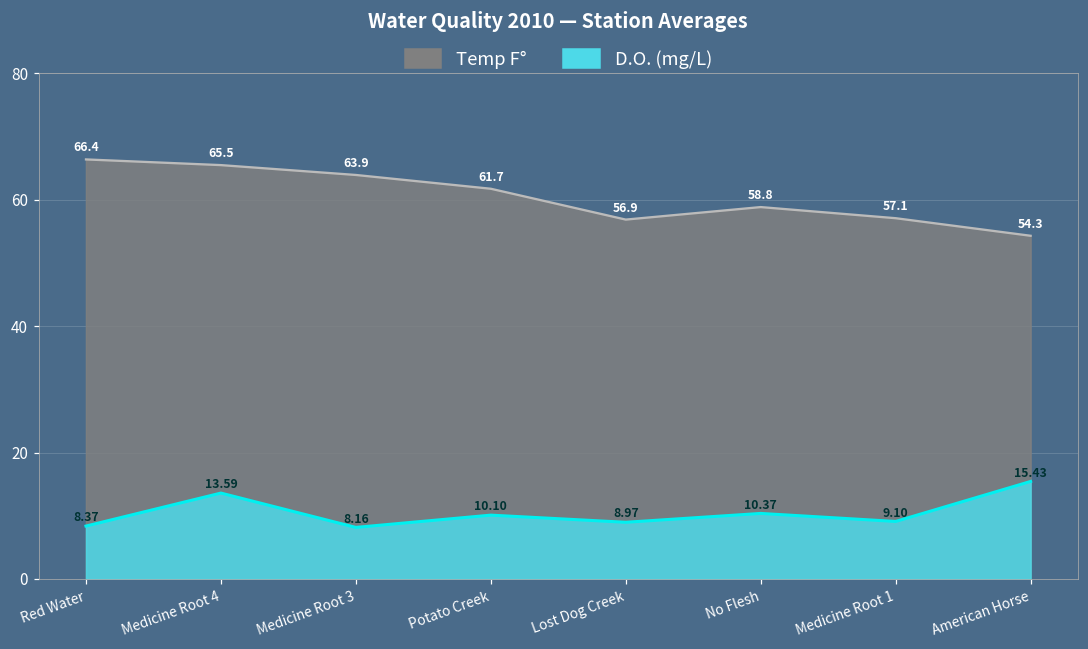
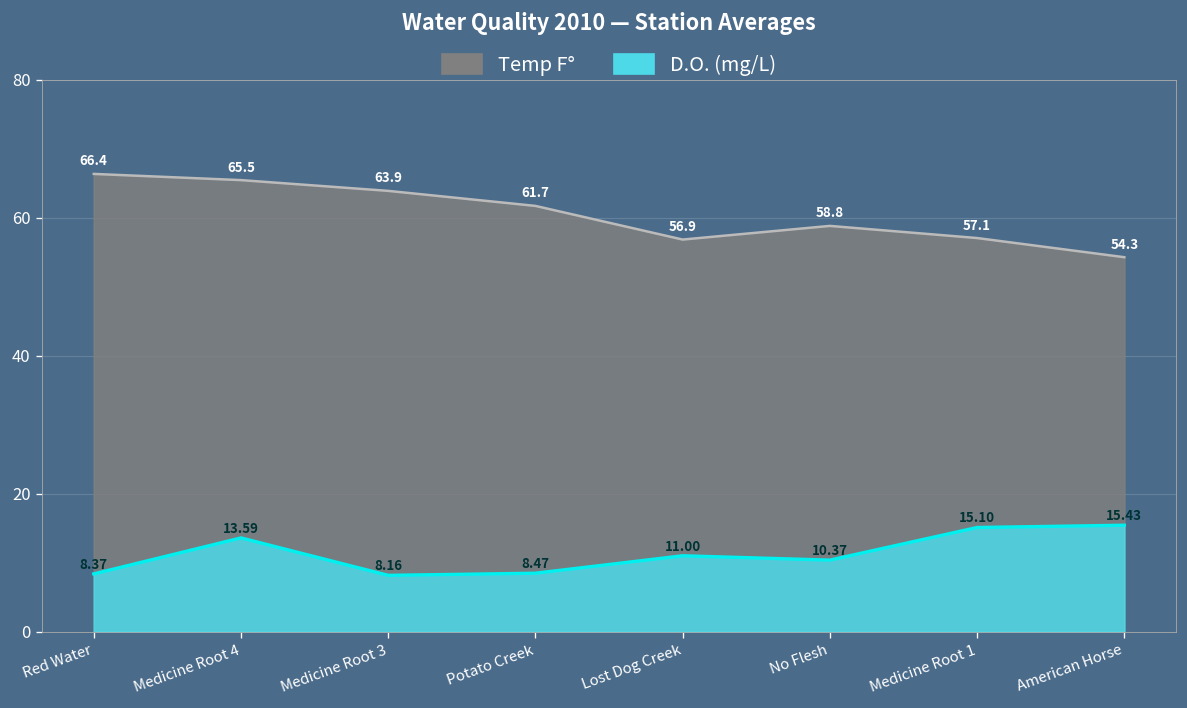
D.O. (mg/L), Potato Creek: 10.10 -> 8.47
D.O. (mg/L), Lost Dog Creek: 8.97 -> 11.00
D.O. (mg/L), Medicine Root 1: 9.10 -> 15.10
